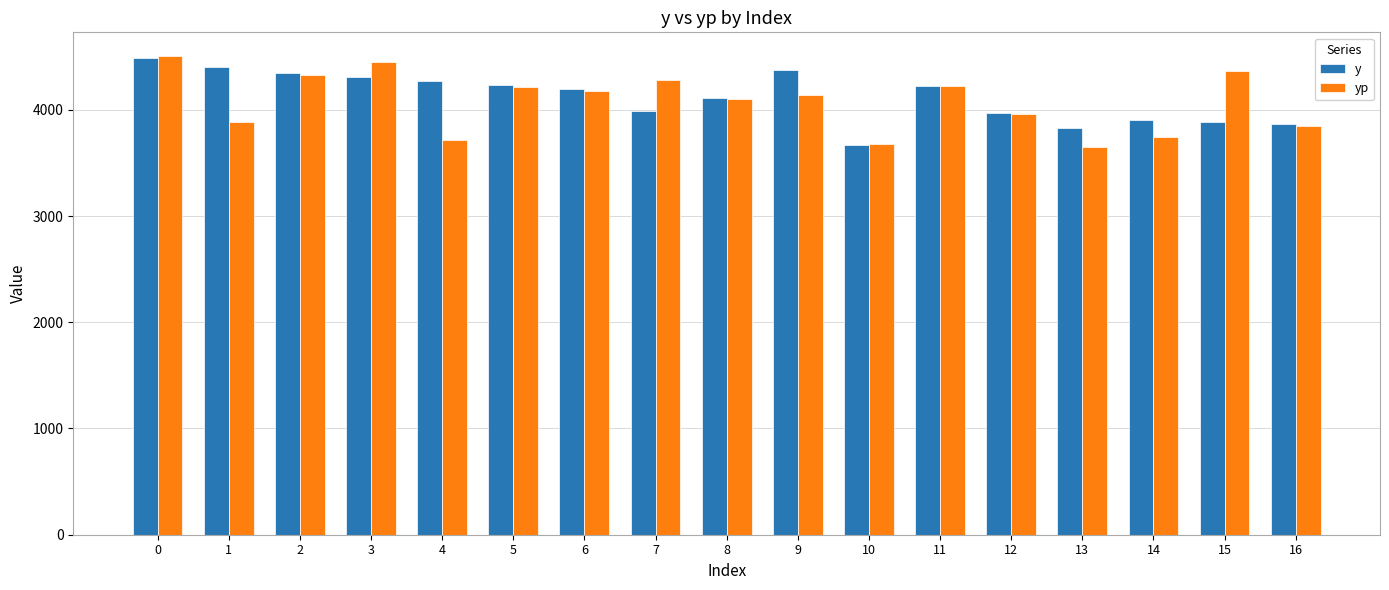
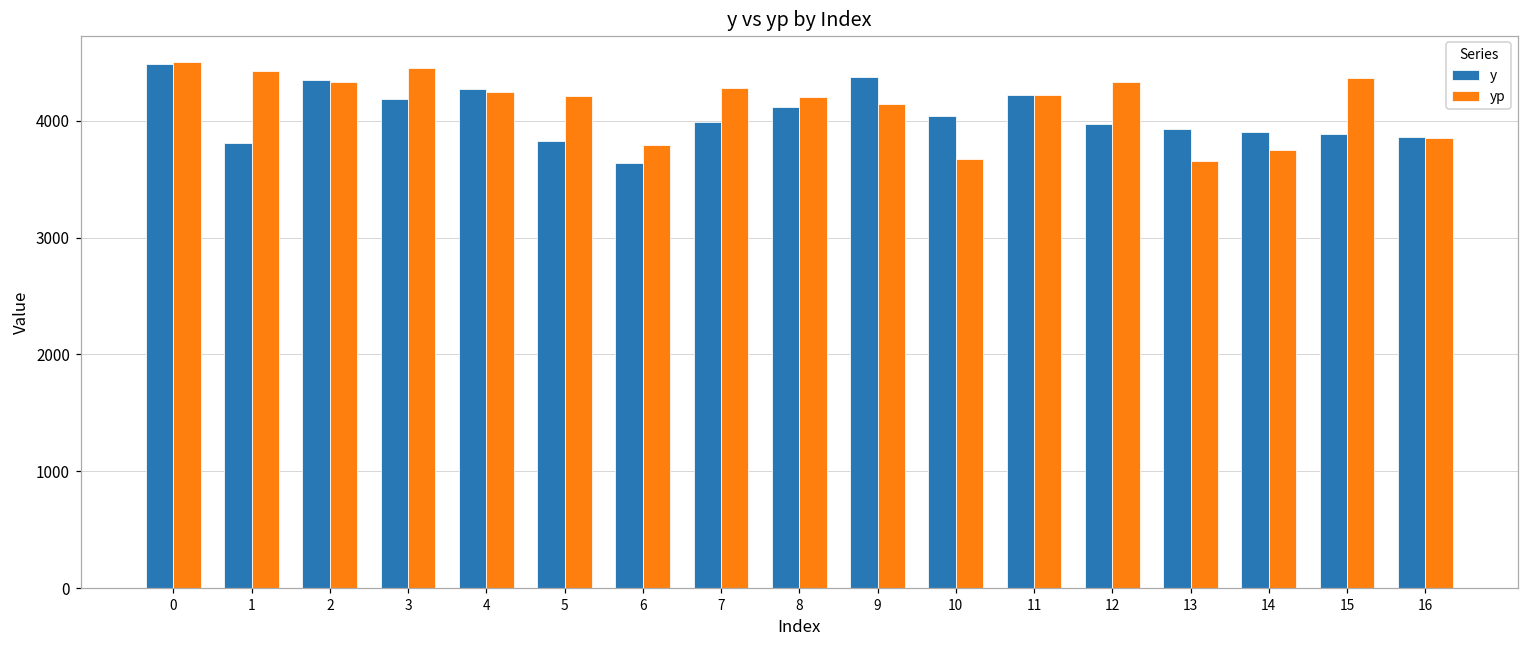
y, 1: 4410 -> 3810
yp, 1: 3890 -> 4420
y, 3: 4310 -> 4180
yp, 4: 3710 -> 4250
y, 5: 4230 -> 3830
y, 6: 4190 -> 3640
yp, 6: 4180 -> 3790
yp, 8: 4100 -> 4210
y, 10: 3670 -> 4040
yp, 12: 3960 -> 4340
y, 13: 3830 -> 3930
